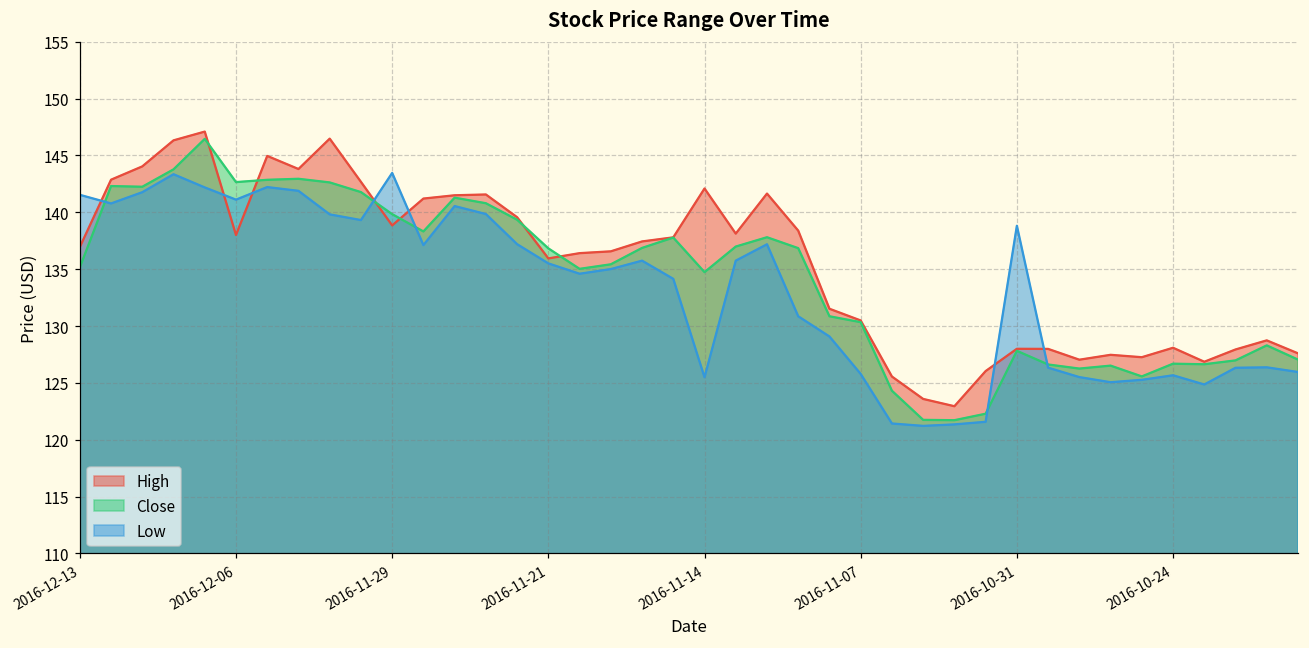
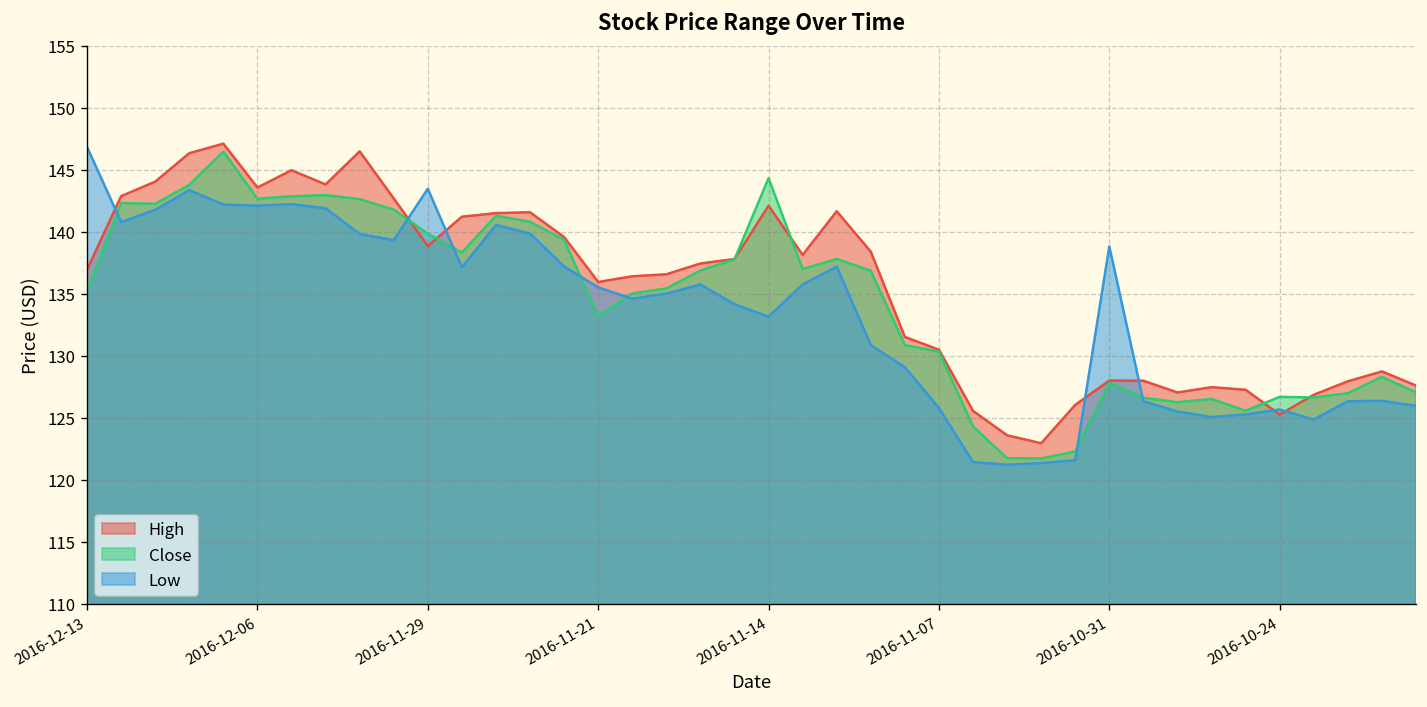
Low, 2016-12-13: 141.5 -> 146.8
High, 2016-12-06: 138.0 -> 143.6
Low, 2016-12-06: 141.1 -> 142.1
Close, 2016-11-21: 136.8 -> 133.2
Close, 2016-11-14: 134.7 -> 144.3
Low, 2016-11-14: 125.5 -> 133.2
High, 2016-10-24: 128.1 -> 125.3
